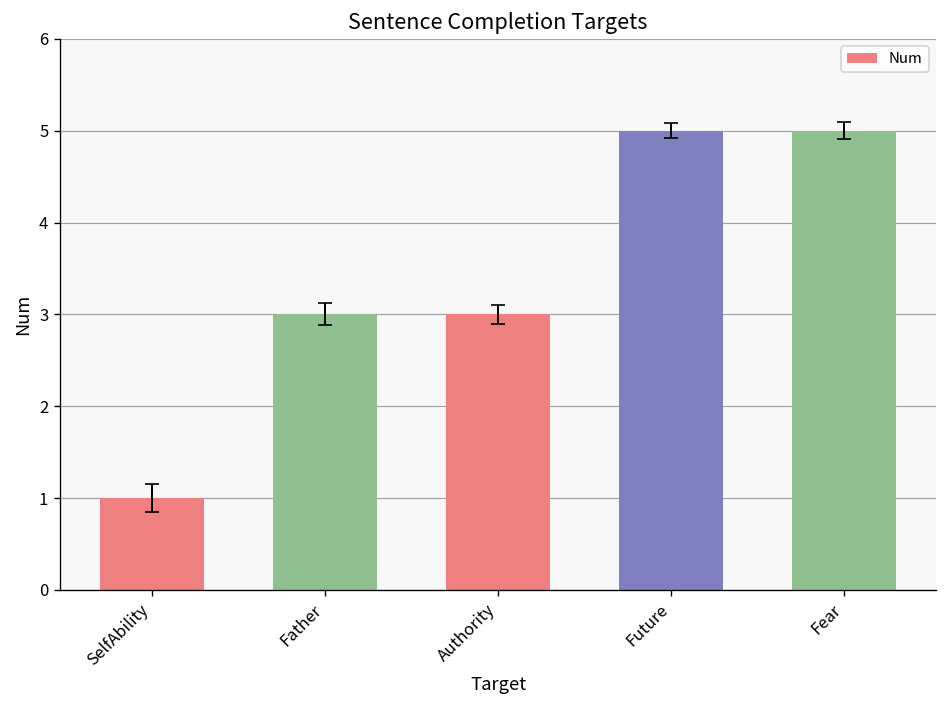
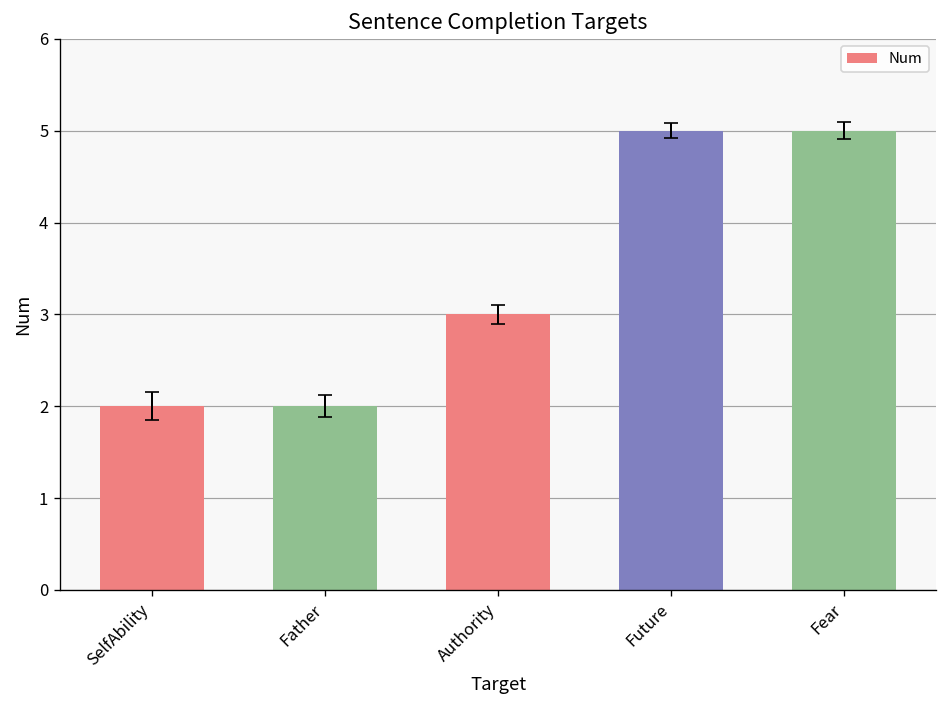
Num, SelfAbility: 1 -> 2
Num, Father: 3 -> 2
